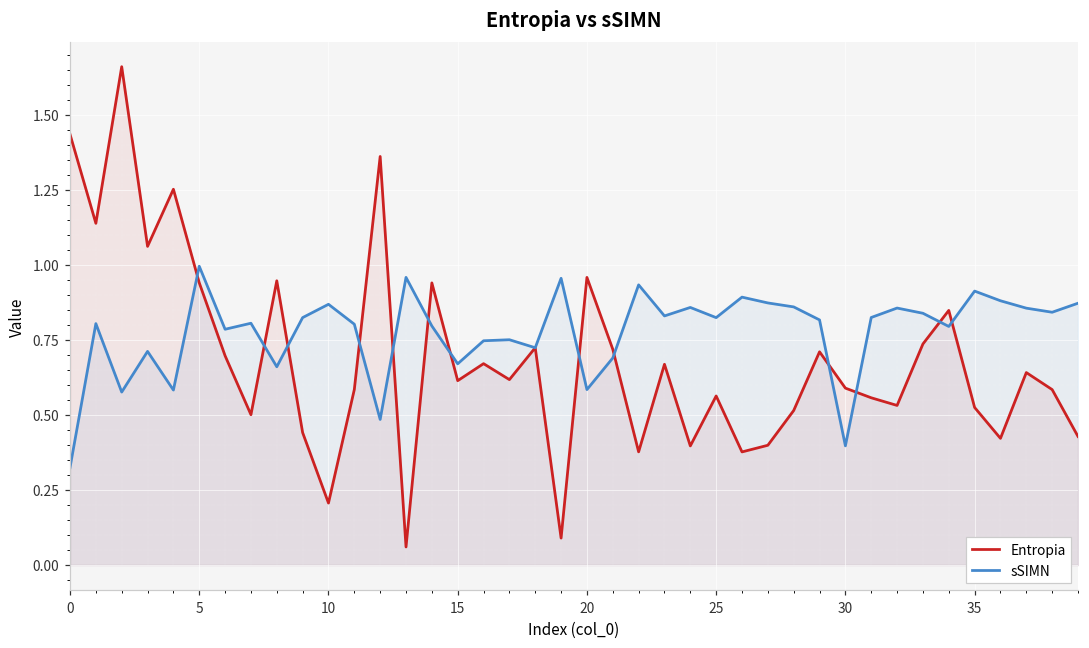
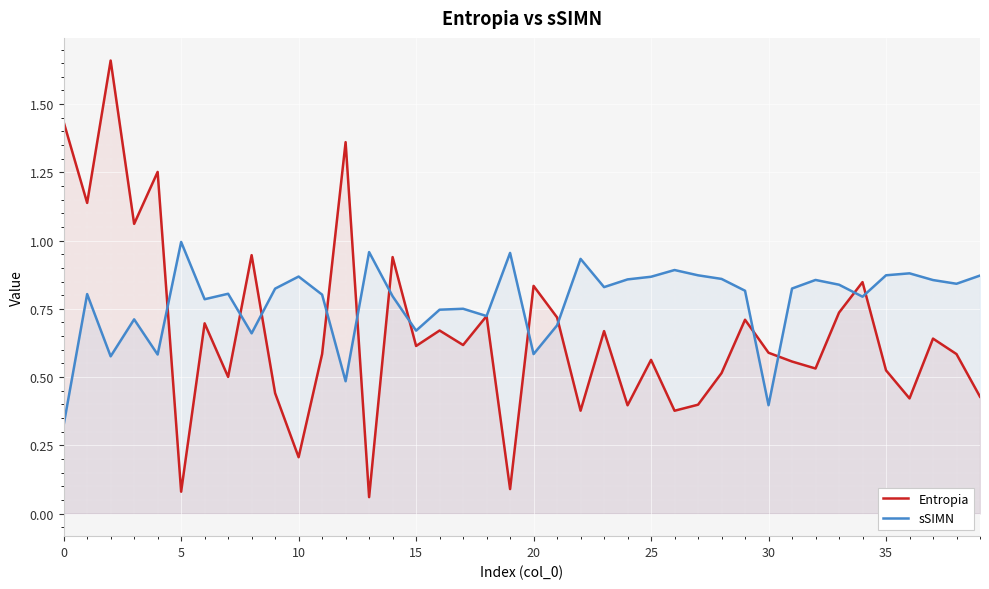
Entropia, 5: 0.94 -> 0.08
Entropia, 20: 0.96 -> 0.83
sSIMN, 25: 0.82 -> 0.87
sSIMN, 35: 0.91 -> 0.87
